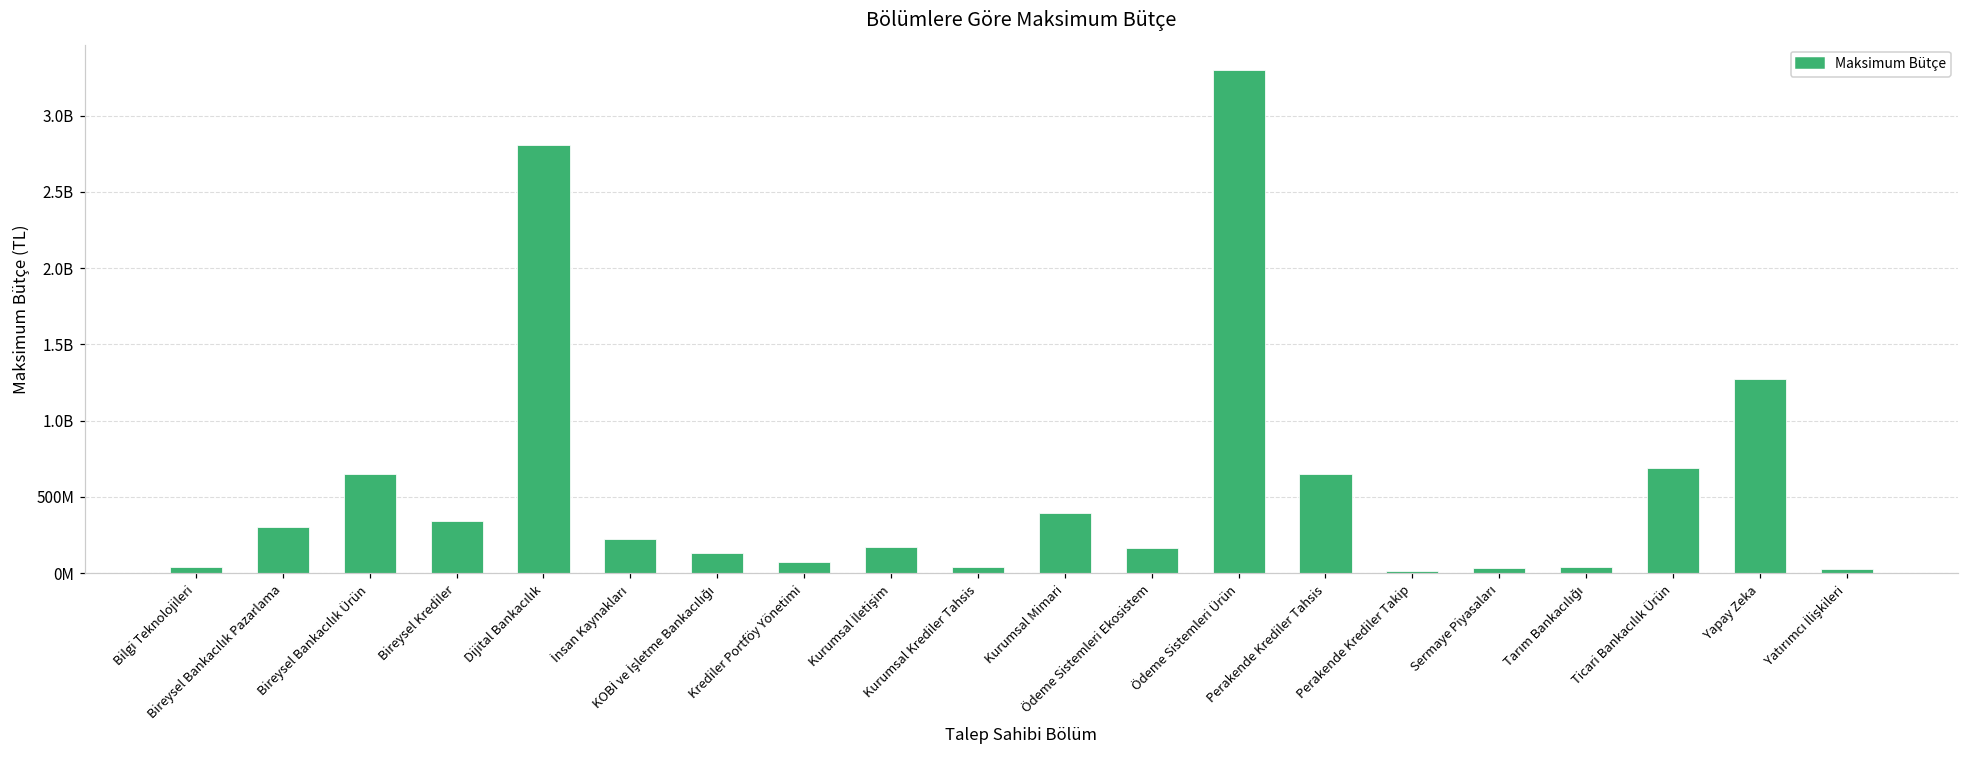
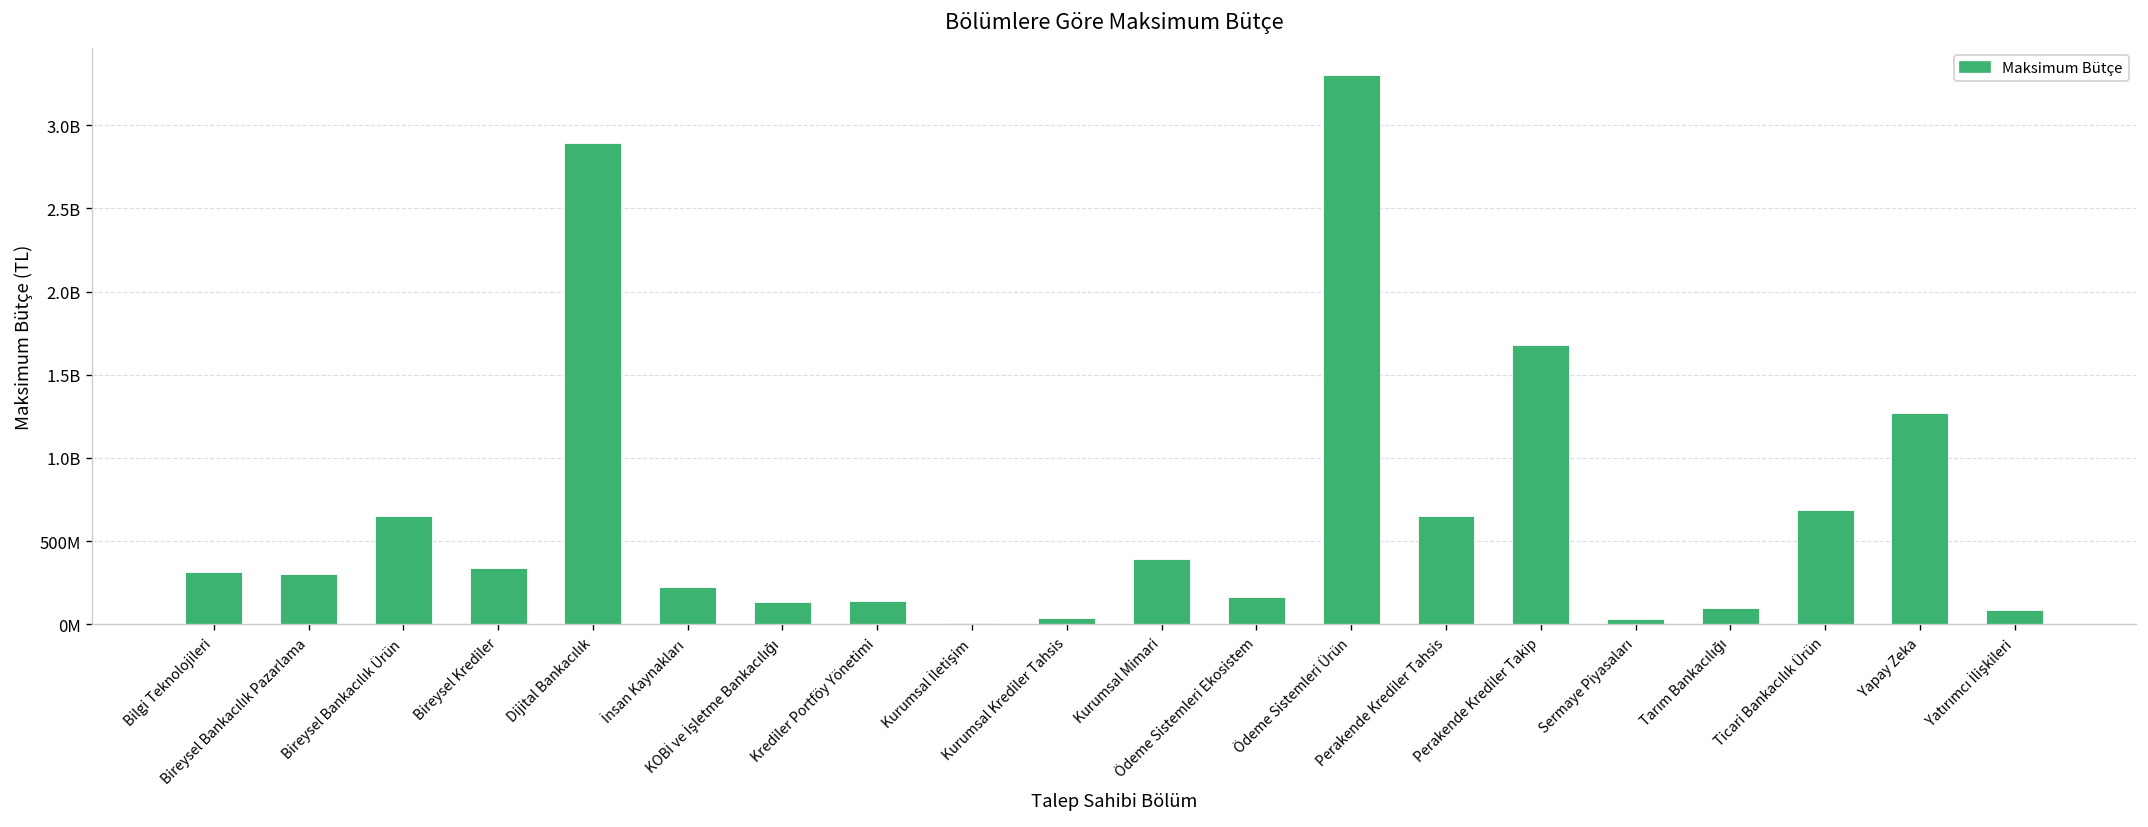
Bilgi Teknolojileri: 40000000 -> 310000000
Dijital Bankacılık: 2810000000 -> 2890000000
Krediler Portföy Yönetimi: 70000000 -> 140000000
Kurumsal İletişim: 170000000 -> 10000000
Perakende Krediler Takip: 10000000 -> 1680000000
Tarım Bankacılığı: 40000000 -> 100000000
Yatırımcı İlişkileri: 30000000 -> 90000000
